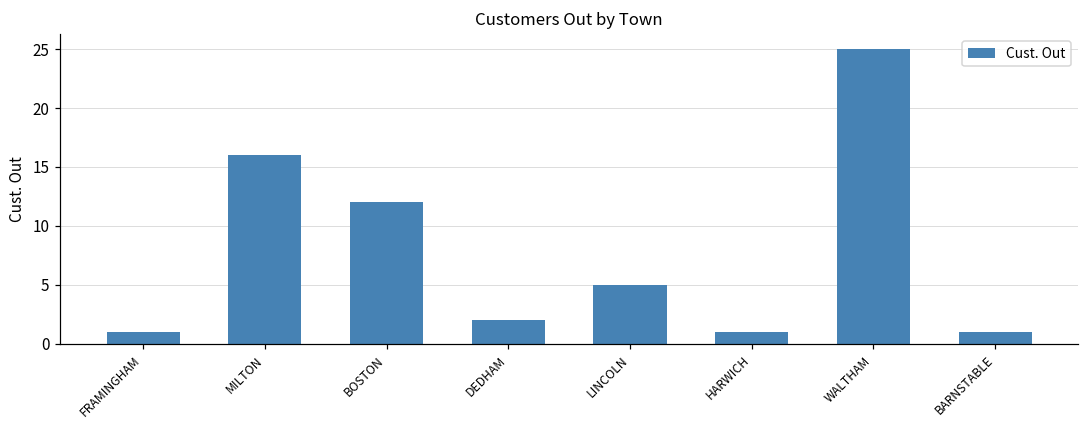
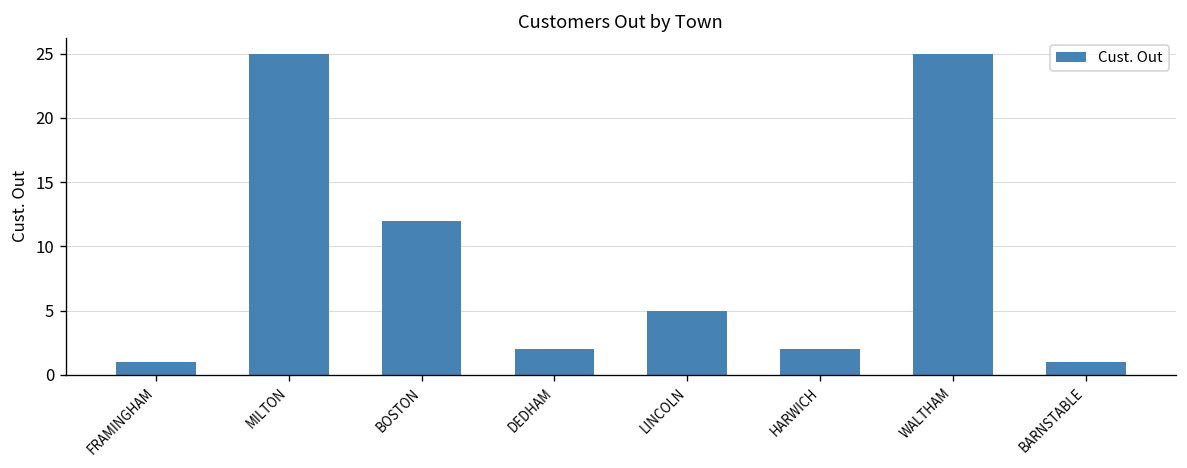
MILTON: 16 -> 25
HARWICH: 1 -> 2
